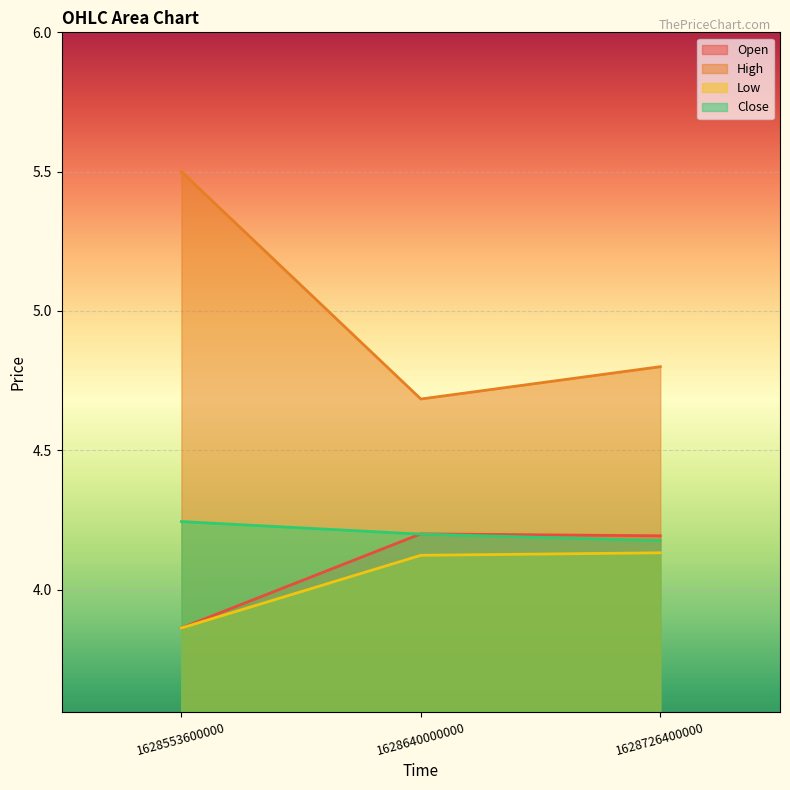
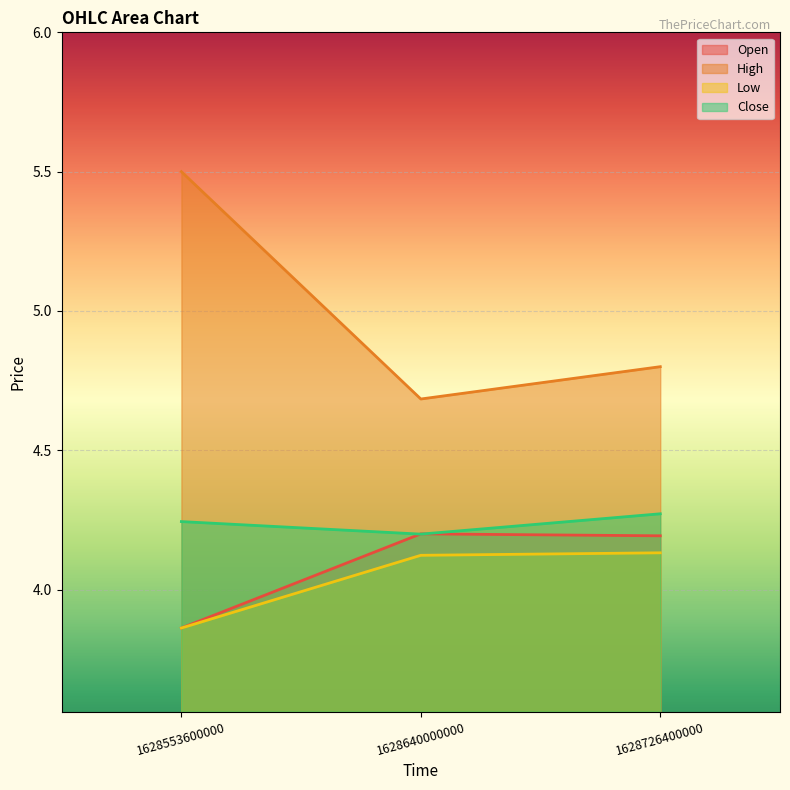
Close, 1628726400000: 4.18 -> 4.27
